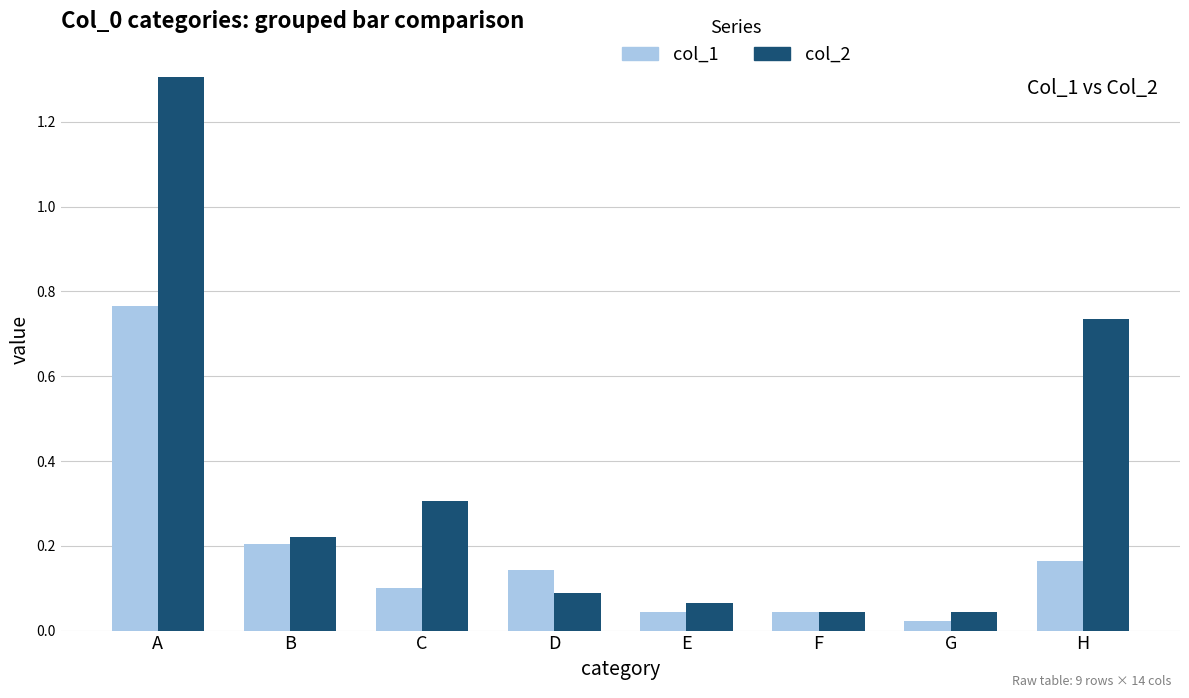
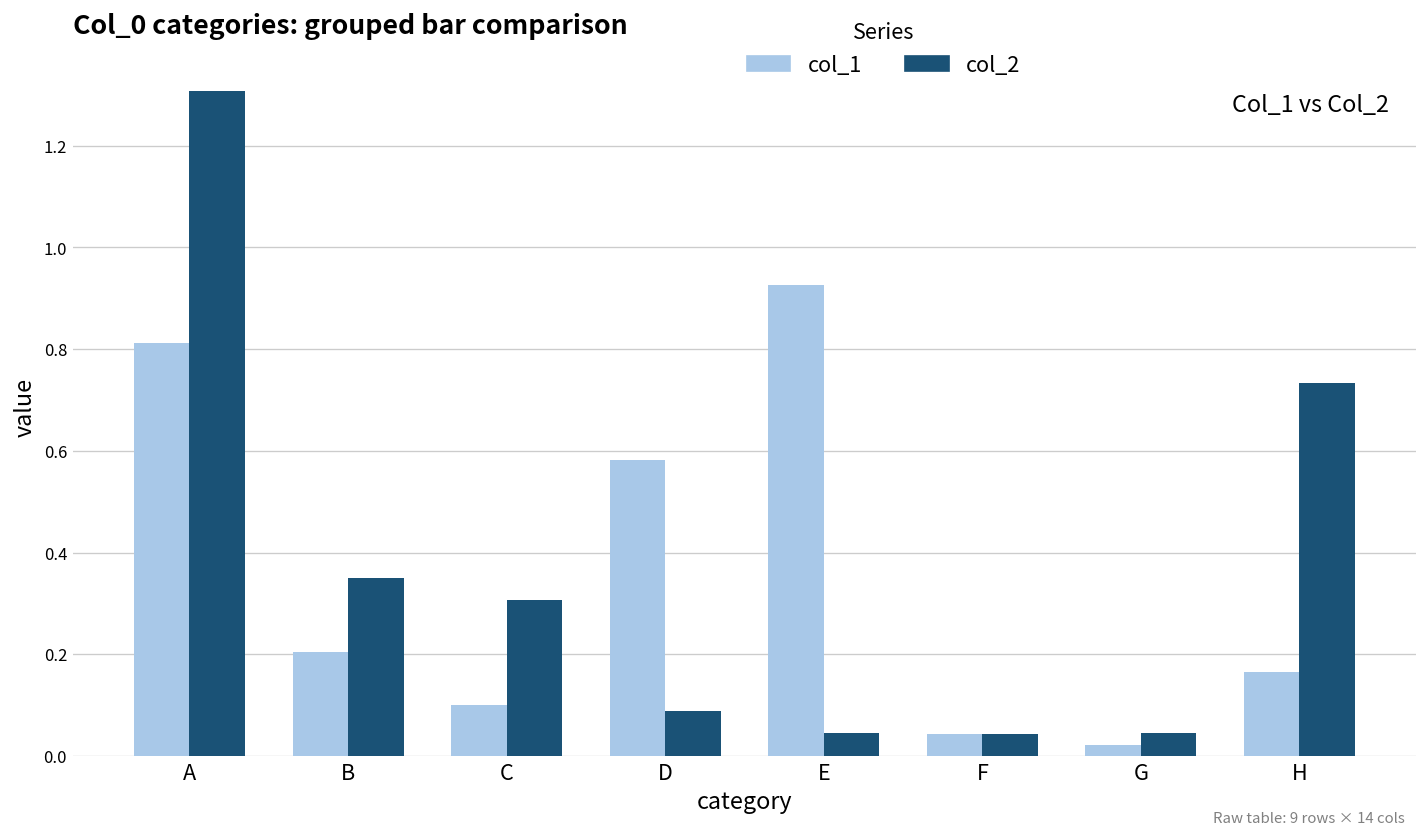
col_1, A: 0.77 -> 0.81
col_2, B: 0.22 -> 0.35
col_1, D: 0.14 -> 0.58
col_1, E: 0.04 -> 0.93
col_2, E: 0.07 -> 0.05
